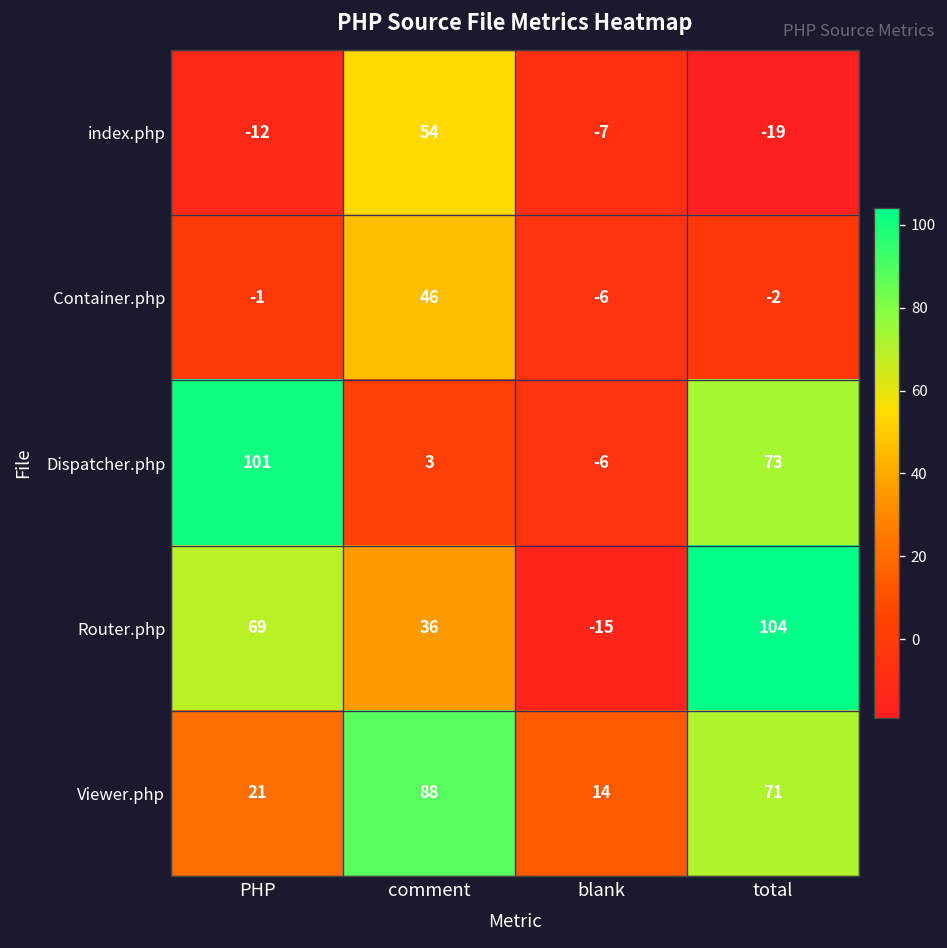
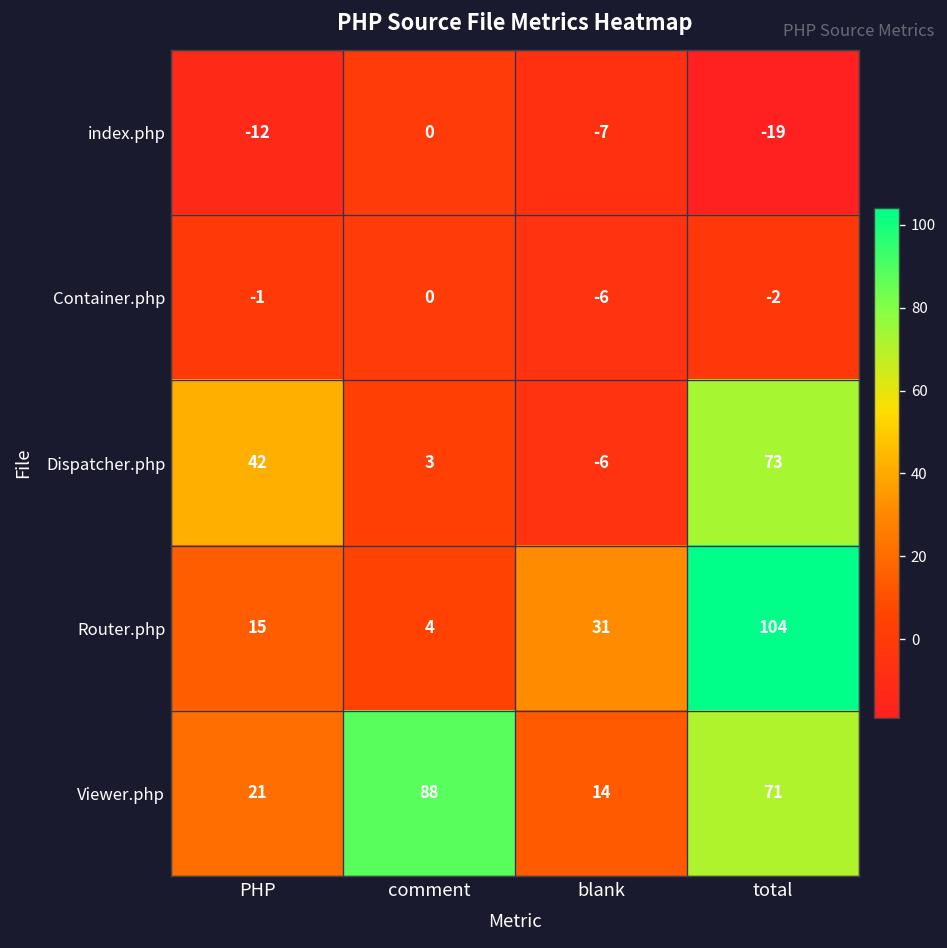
index.php, comment: 54 -> 0
Container.php, comment: 46 -> 0
Dispatcher.php, PHP: 101 -> 42
Router.php, PHP: 69 -> 15
Router.php, comment: 36 -> 4
Router.php, blank: -15 -> 31
